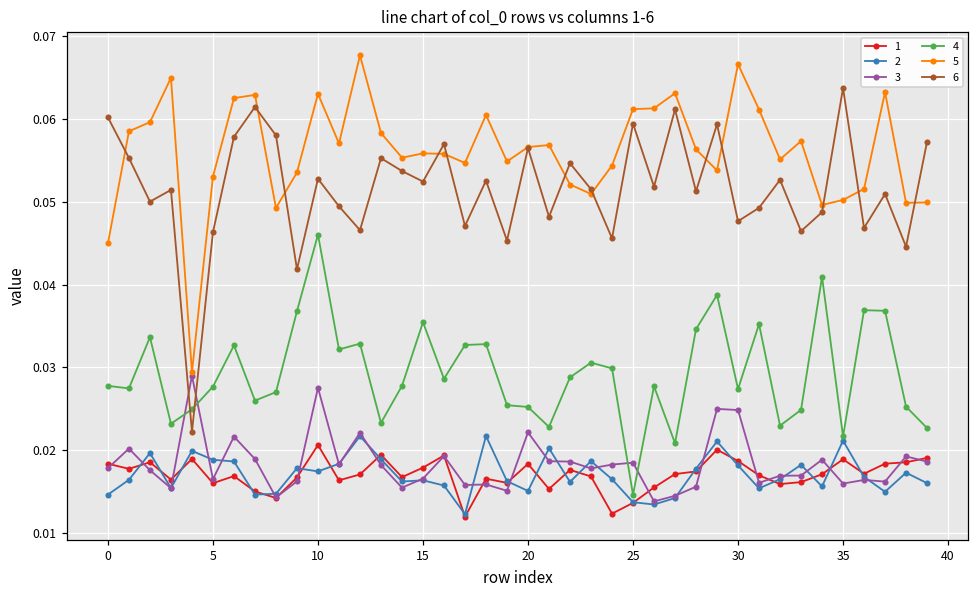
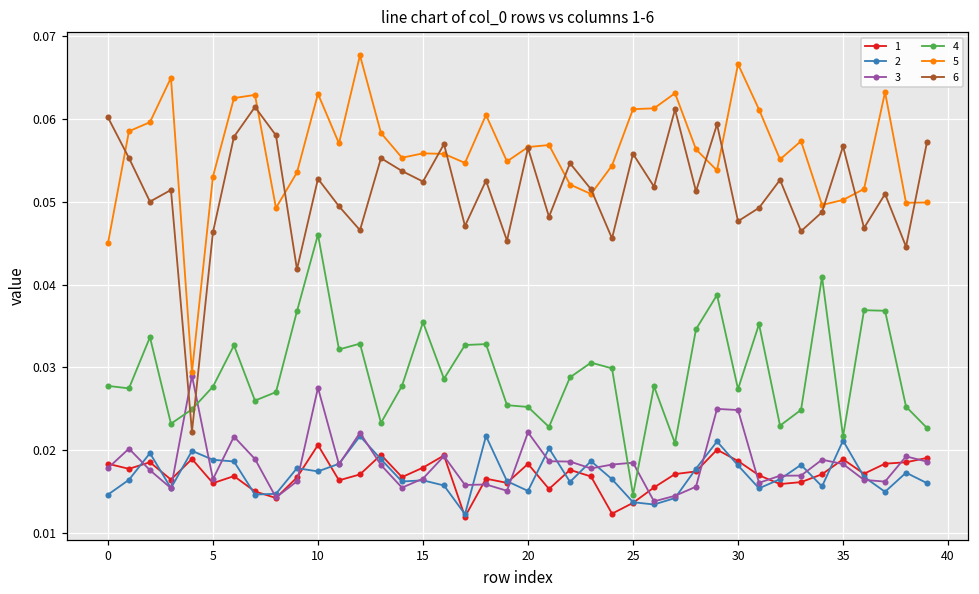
6, 25: 0.059 -> 0.056
3, 35: 0.016 -> 0.018
6, 35: 0.064 -> 0.057
